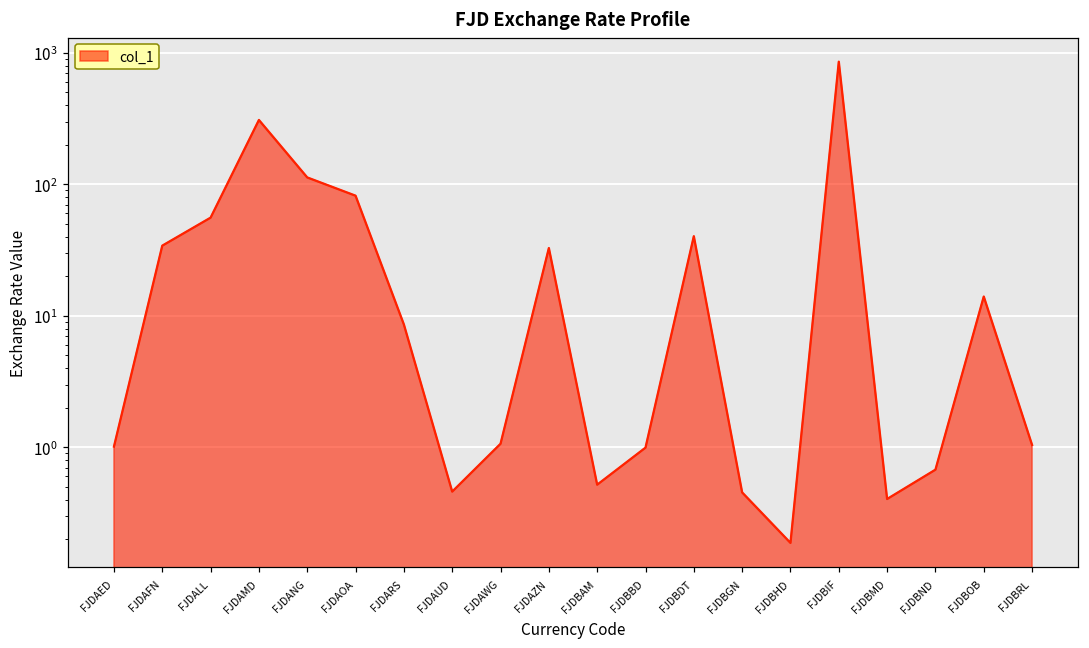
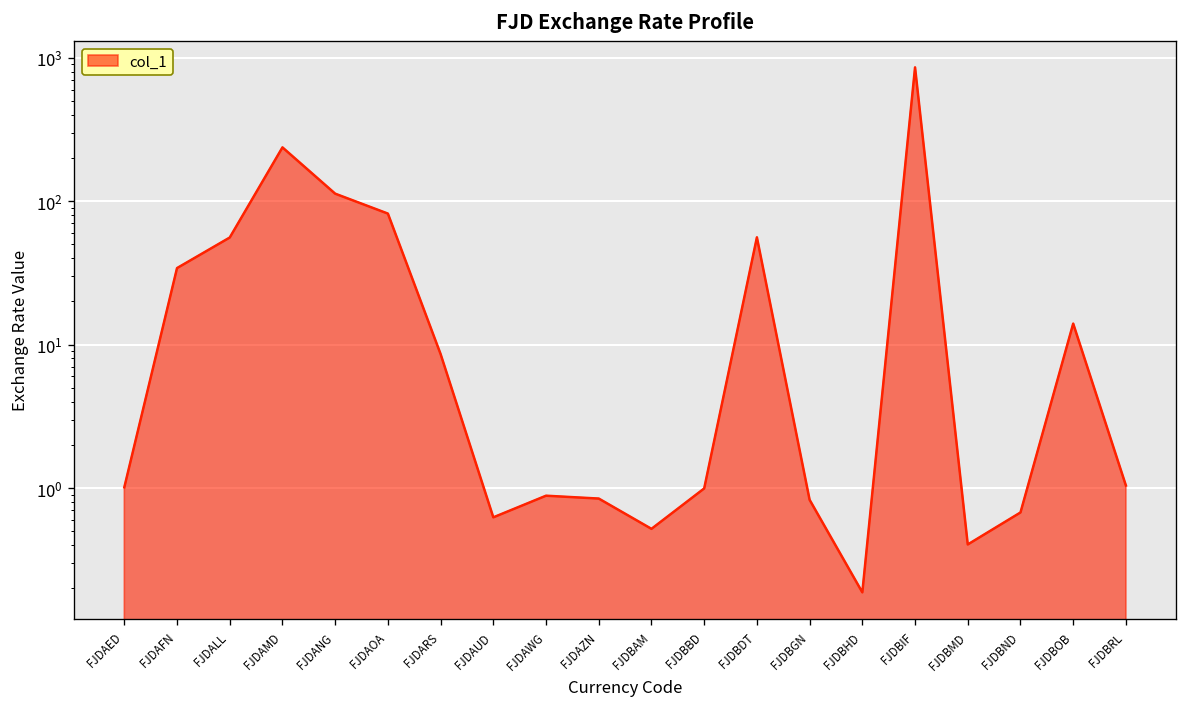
FJDAMD: 310 -> 240
FJDAUD: 0.46 -> 0.6
FJDAWG: 1.1 -> 0.9
FJDAZN: 33 -> 0.8
FJDBDT: 40 -> 60
FJDBGN: 0.45 -> 0.8
